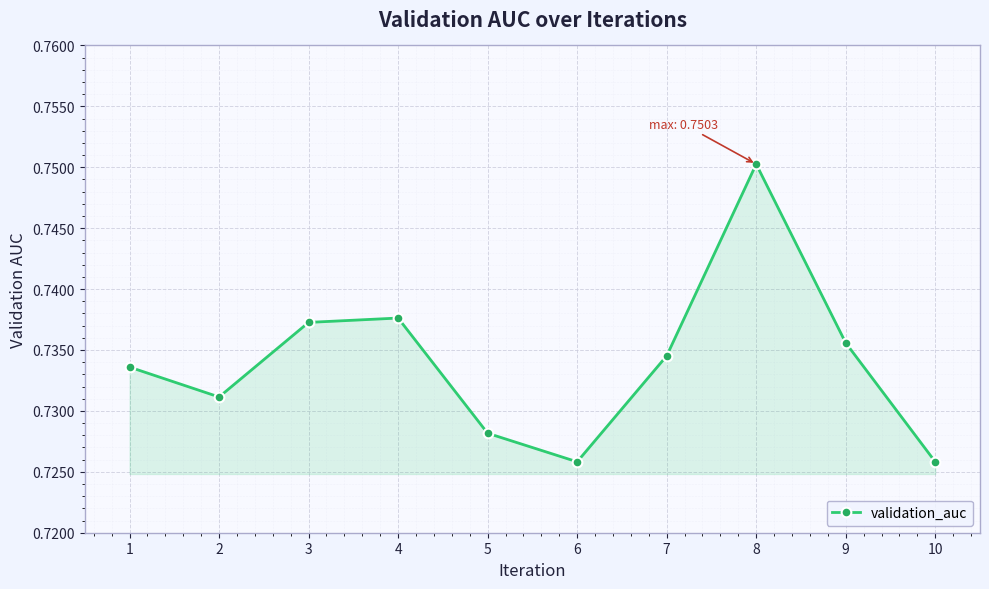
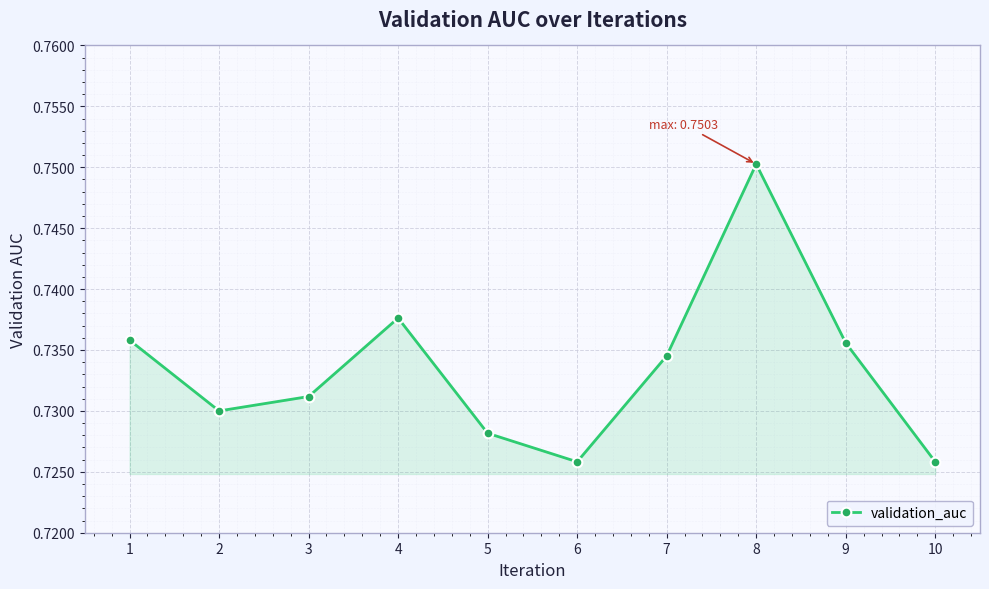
1: 0.7336 -> 0.7358
2: 0.7311 -> 0.7300
3: 0.7373 -> 0.7312
